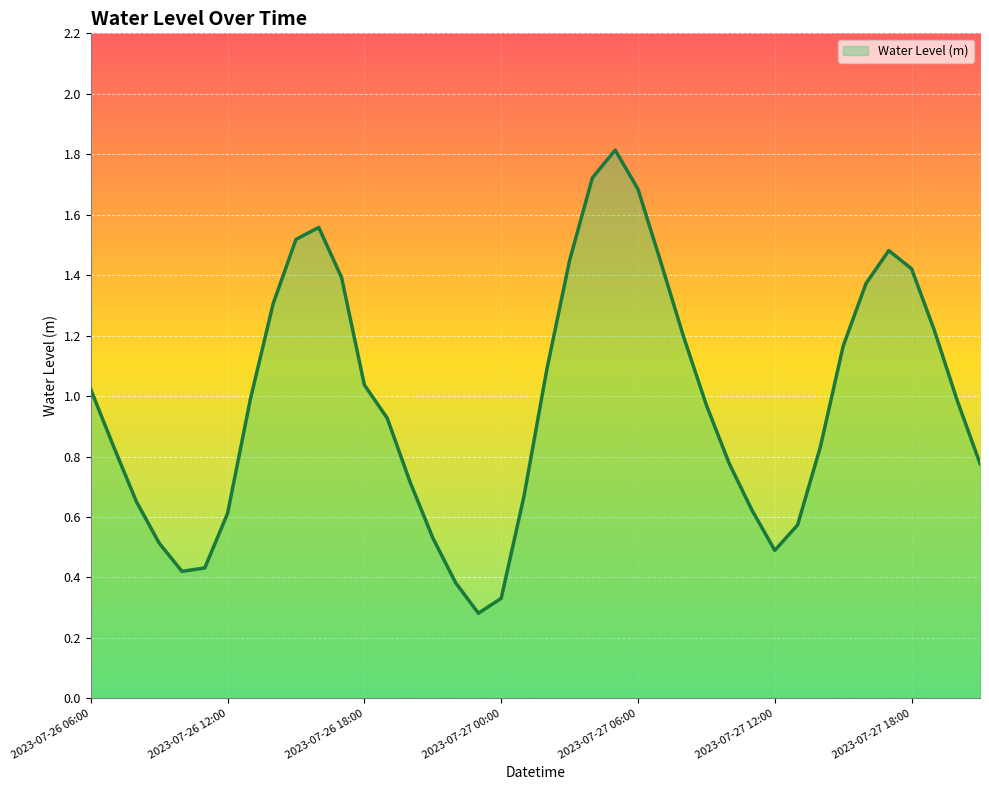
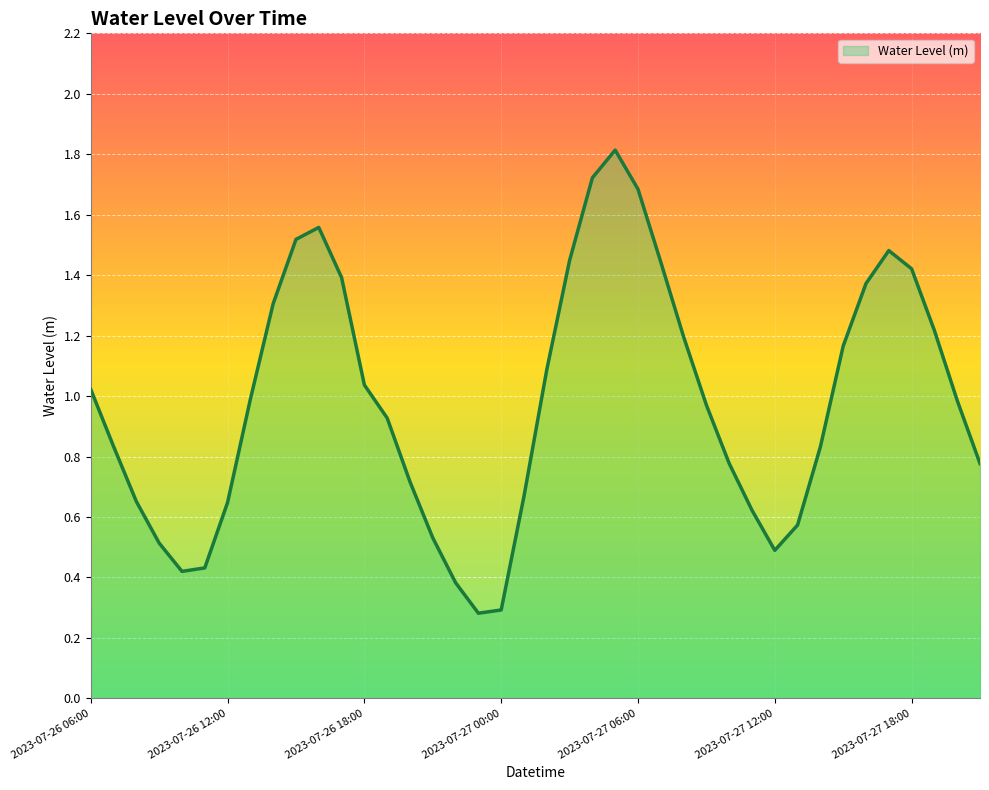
2023-07-26 12:00: 0.61 -> 0.65
2023-07-27 00:00: 0.33 -> 0.29
